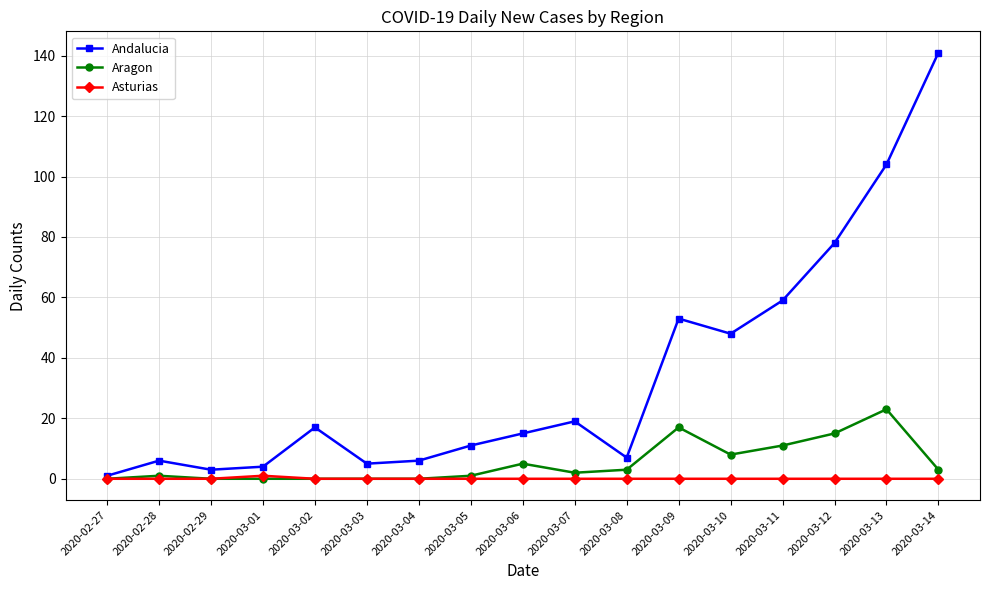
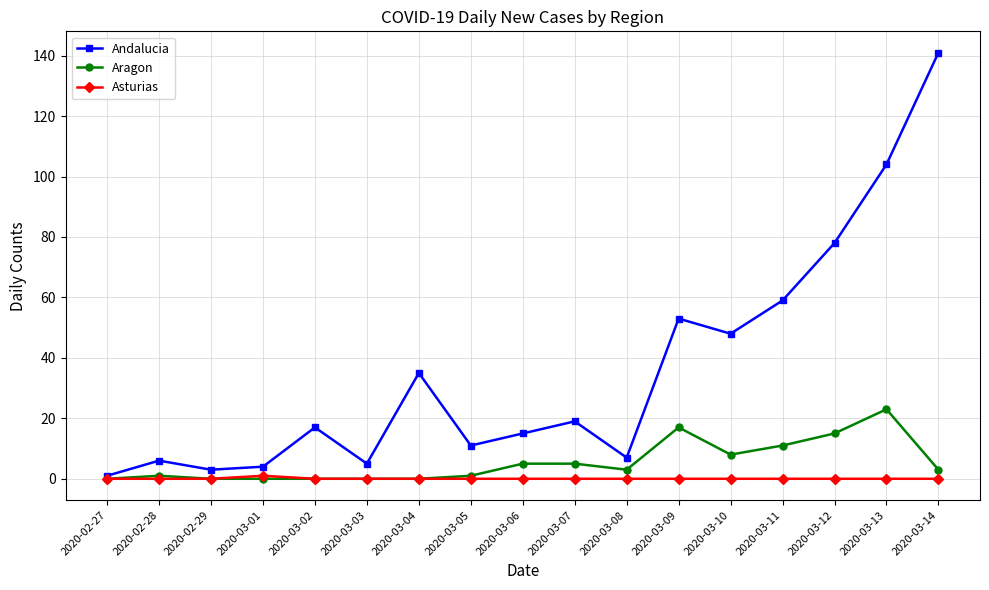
Andalucia, 2020-03-04: 6 -> 35
Aragon, 2020-03-07: 2 -> 5
